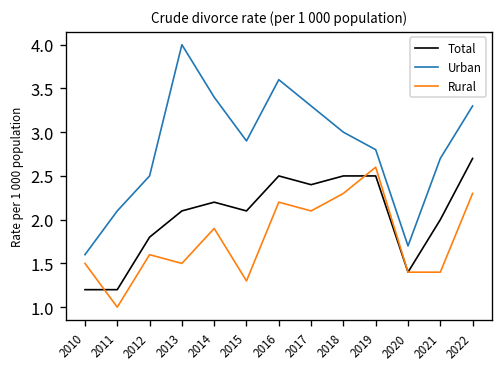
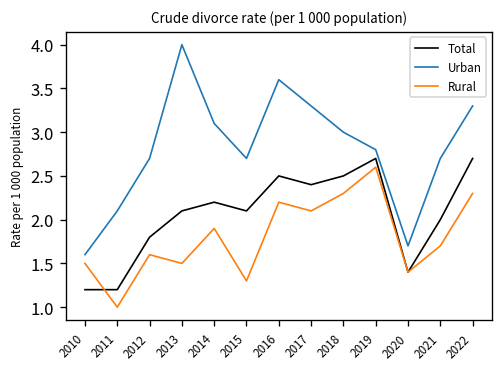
Urban, 2012: 2.5 -> 2.7
Urban, 2014: 3.4 -> 3.1
Urban, 2015: 2.9 -> 2.7
Total, 2019: 2.5 -> 2.7
Rural, 2021: 1.4 -> 1.7
